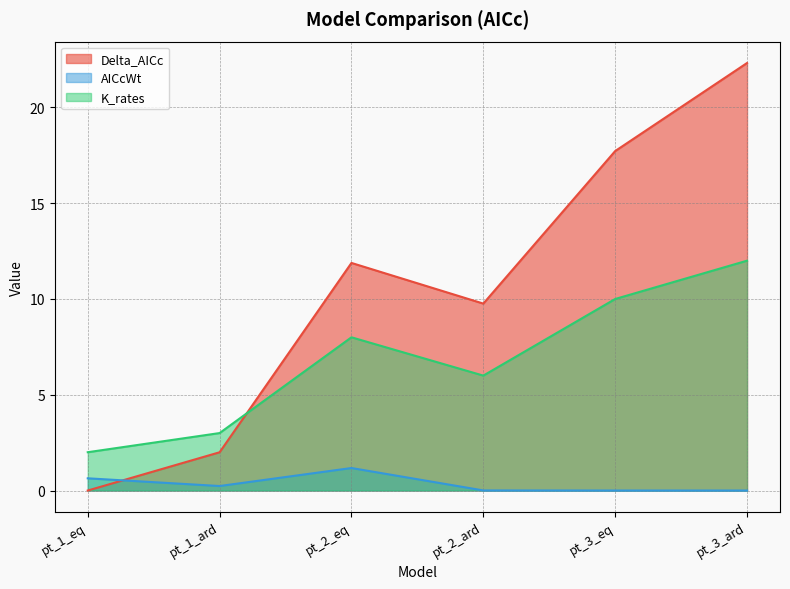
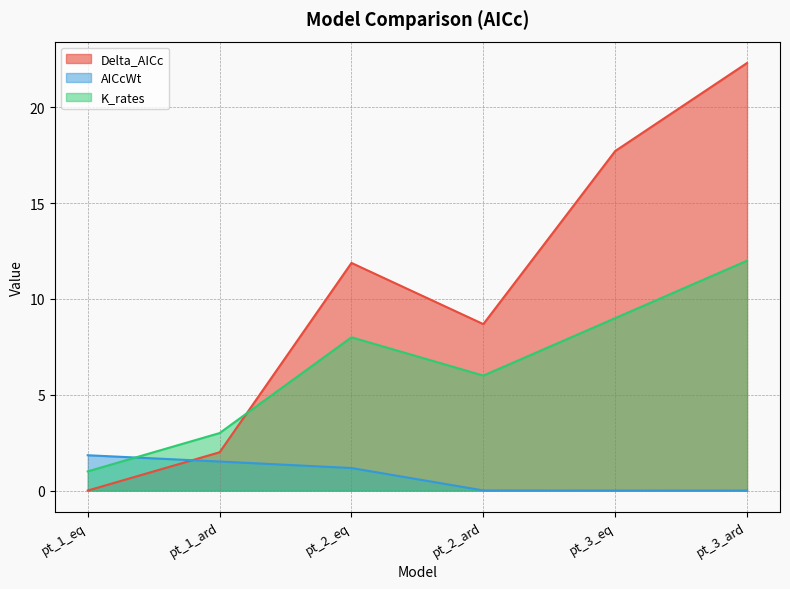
AICcWt, pt_1_eq: 0.6 -> 1.8
K_rates, pt_1_eq: 2 -> 1
AICcWt, pt_1_ard: 0.2 -> 1.5
Delta_AICc, pt_2_ard: 9.8 -> 8.7
K_rates, pt_3_eq: 10 -> 9
